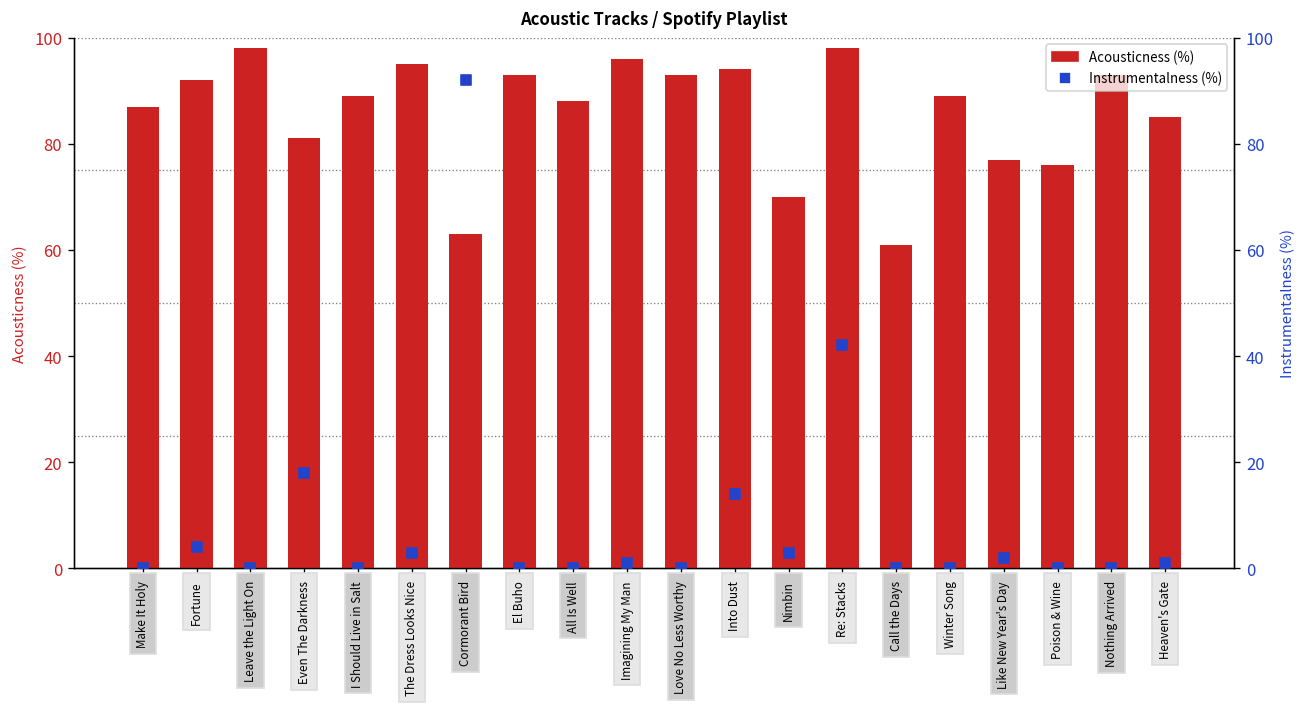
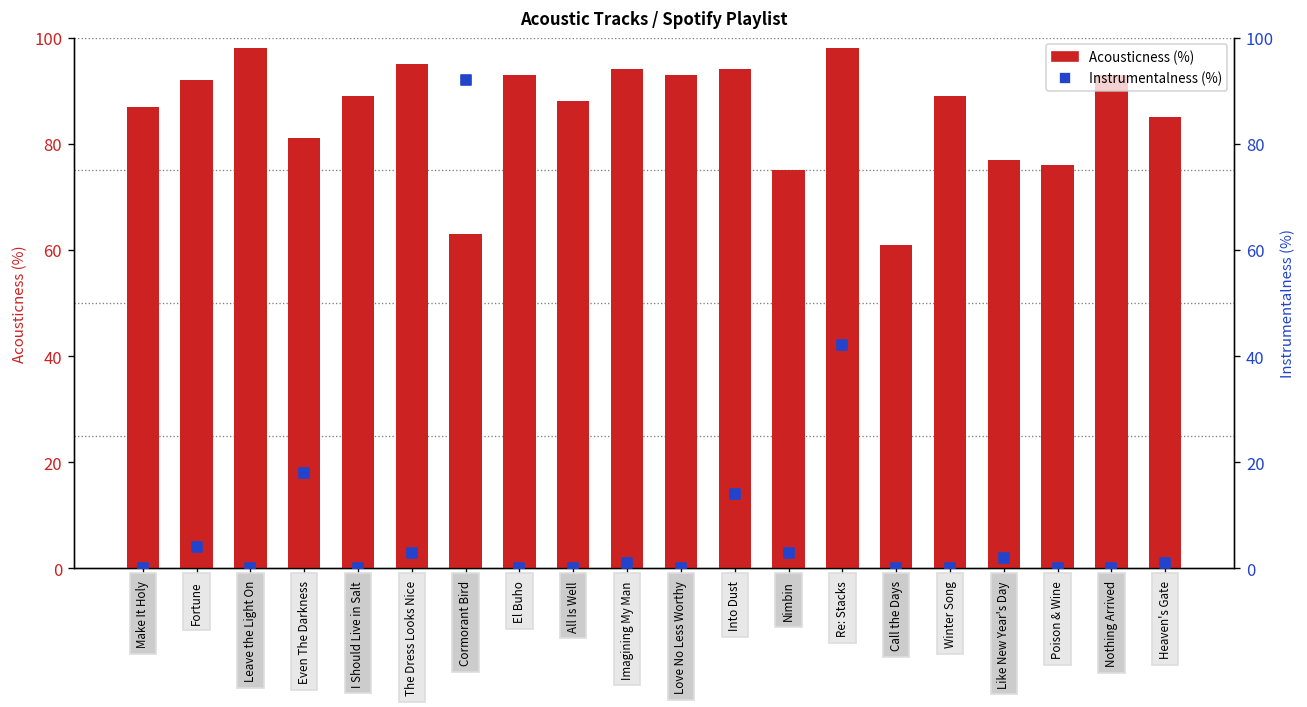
Acousticness (%), Imagining My Man: 96 -> 94
Acousticness (%), Nimbin: 70 -> 75
